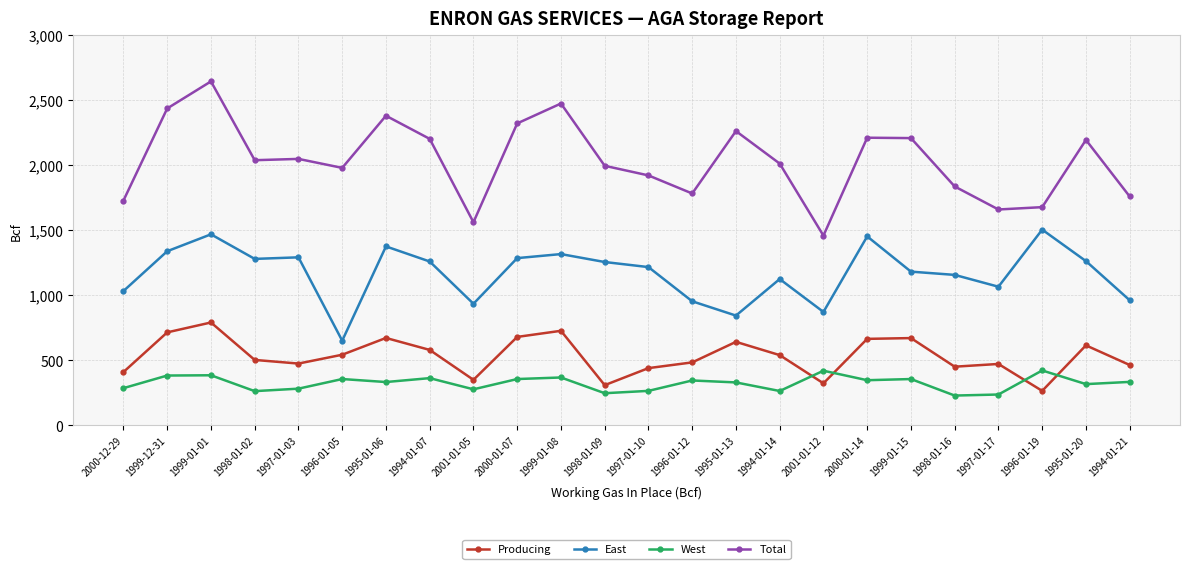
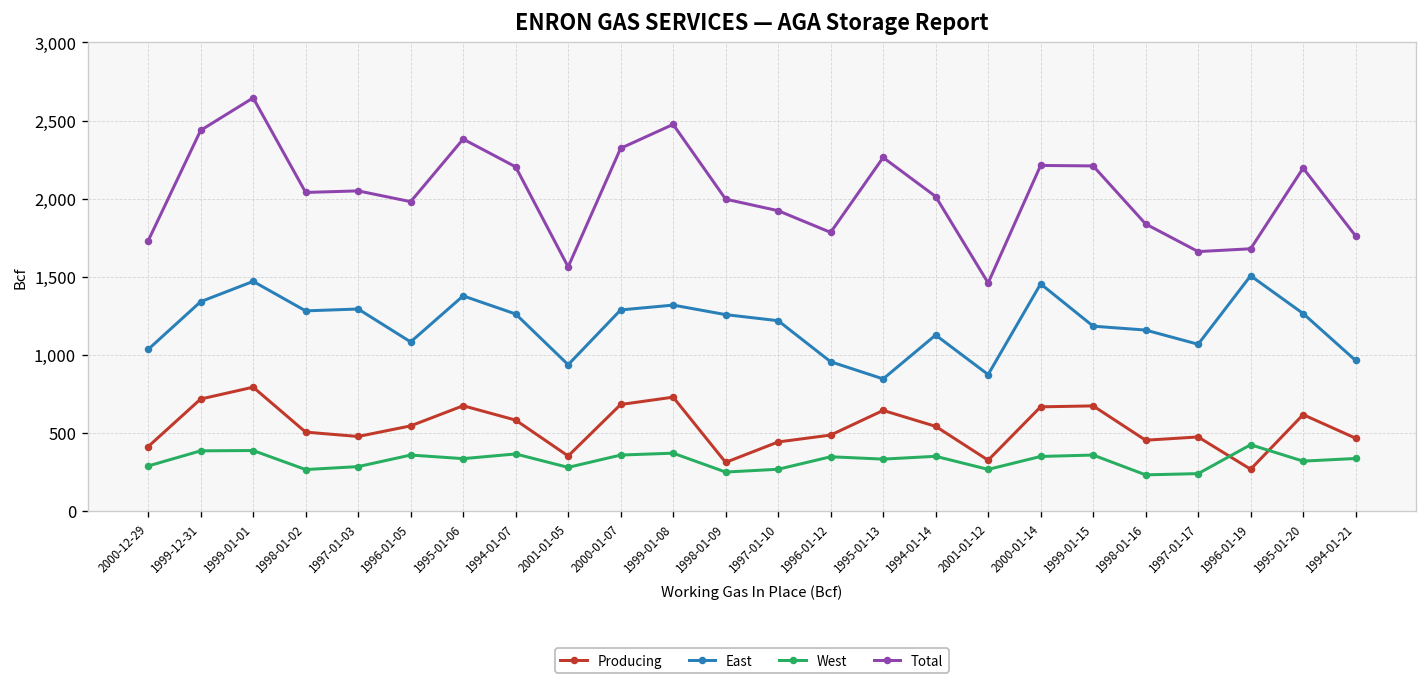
East, 1996-01-05: 650 -> 1,080
West, 1994-01-14: 260 -> 350
West, 2001-01-12: 420 -> 260
